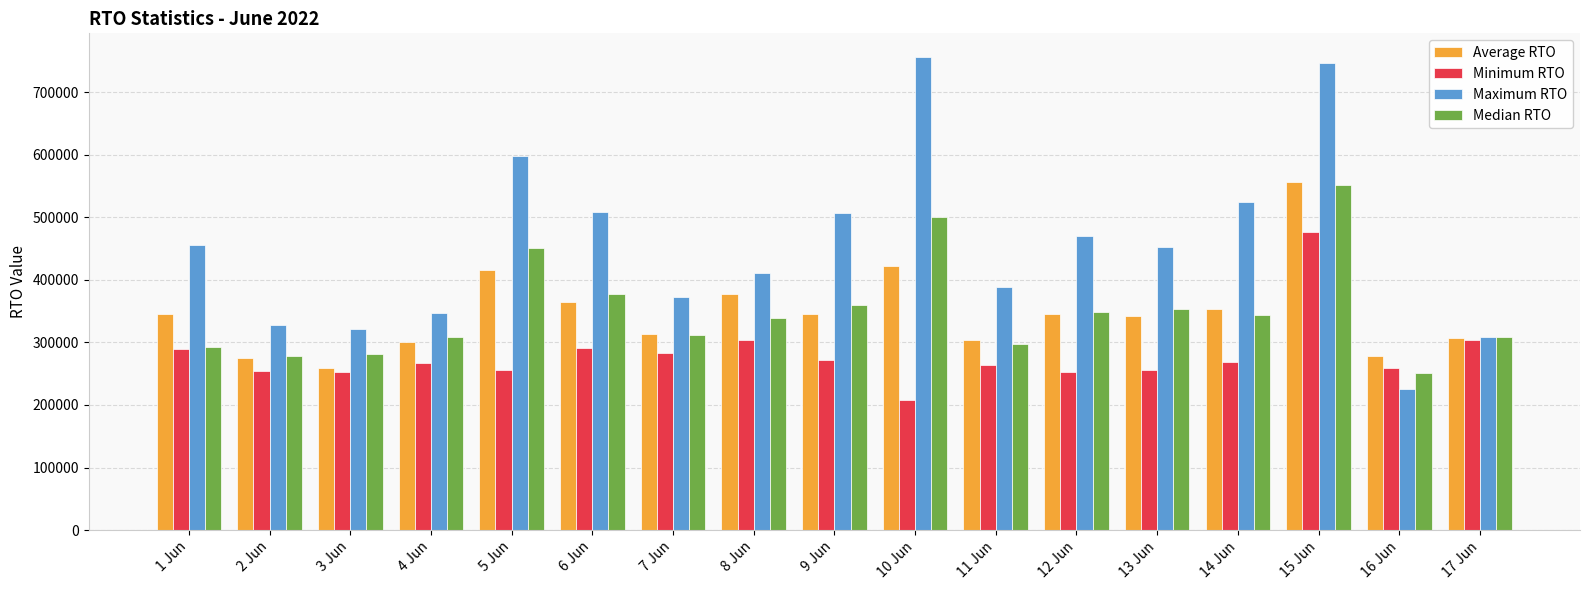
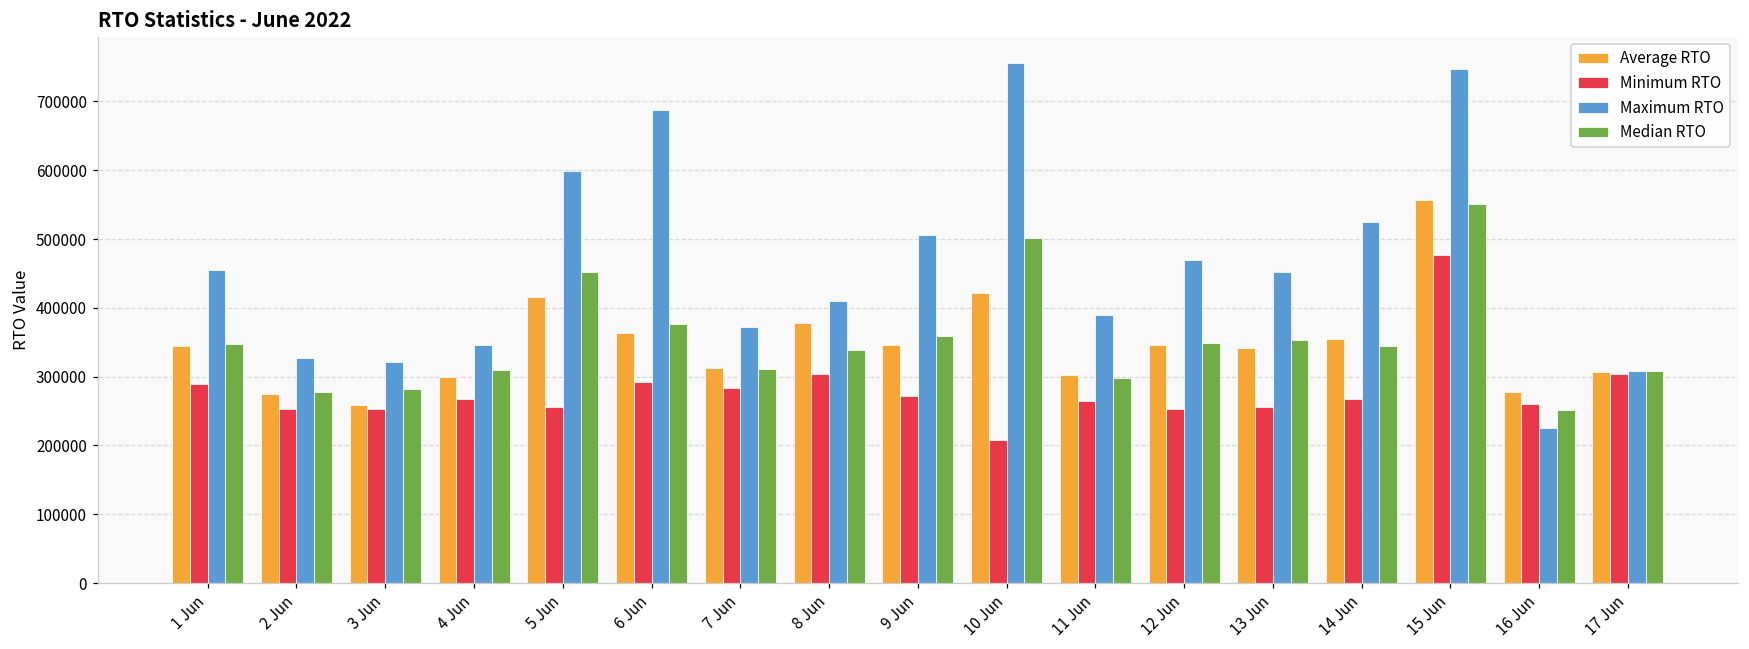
Median RTO, 1 Jun: 290000 -> 350000
Maximum RTO, 6 Jun: 510000 -> 690000
